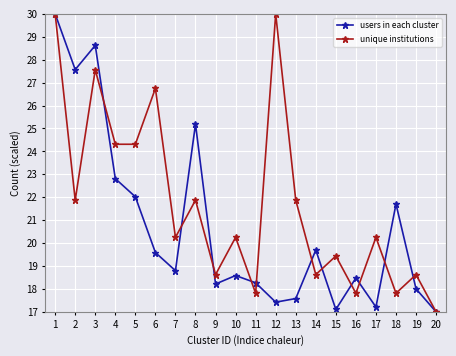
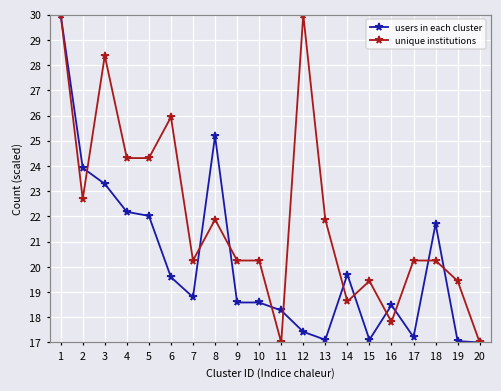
users in each cluster, 2: 27.6 -> 23.9
unique institutions, 2: 21.9 -> 22.7
users in each cluster, 3: 28.6 -> 23.3
unique institutions, 3: 27.6 -> 28.4
users in each cluster, 4: 22.8 -> 22.2
unique institutions, 6: 26.8 -> 25.9
users in each cluster, 9: 18.2 -> 18.6
unique institutions, 9: 18.6 -> 20.3
unique institutions, 11: 17.8 -> 17.0
users in each cluster, 13: 17.6 -> 17.1
unique institutions, 18: 17.8 -> 20.3
users in each cluster, 19: 18.0 -> 17.1
unique institutions, 19: 18.6 -> 19.4
